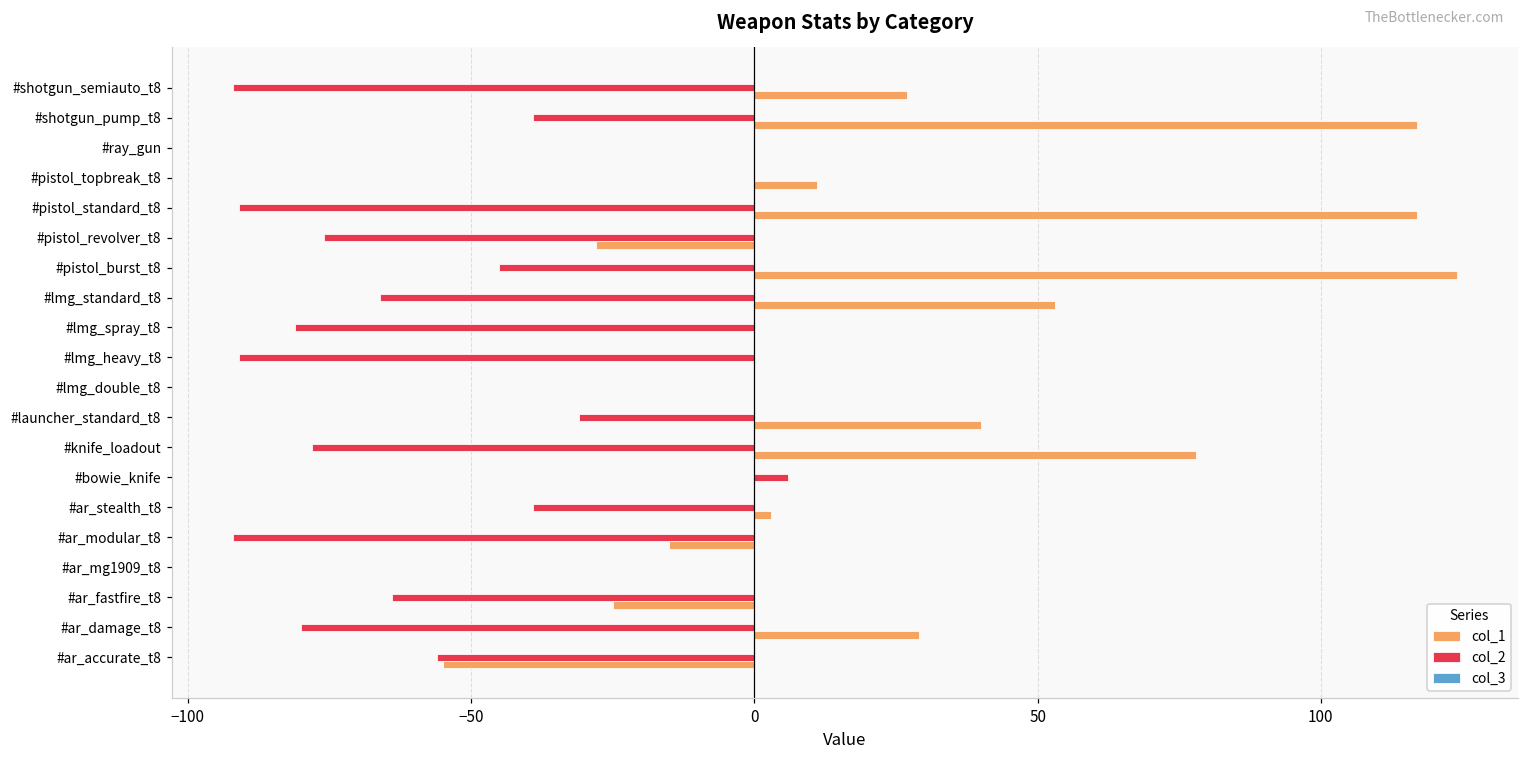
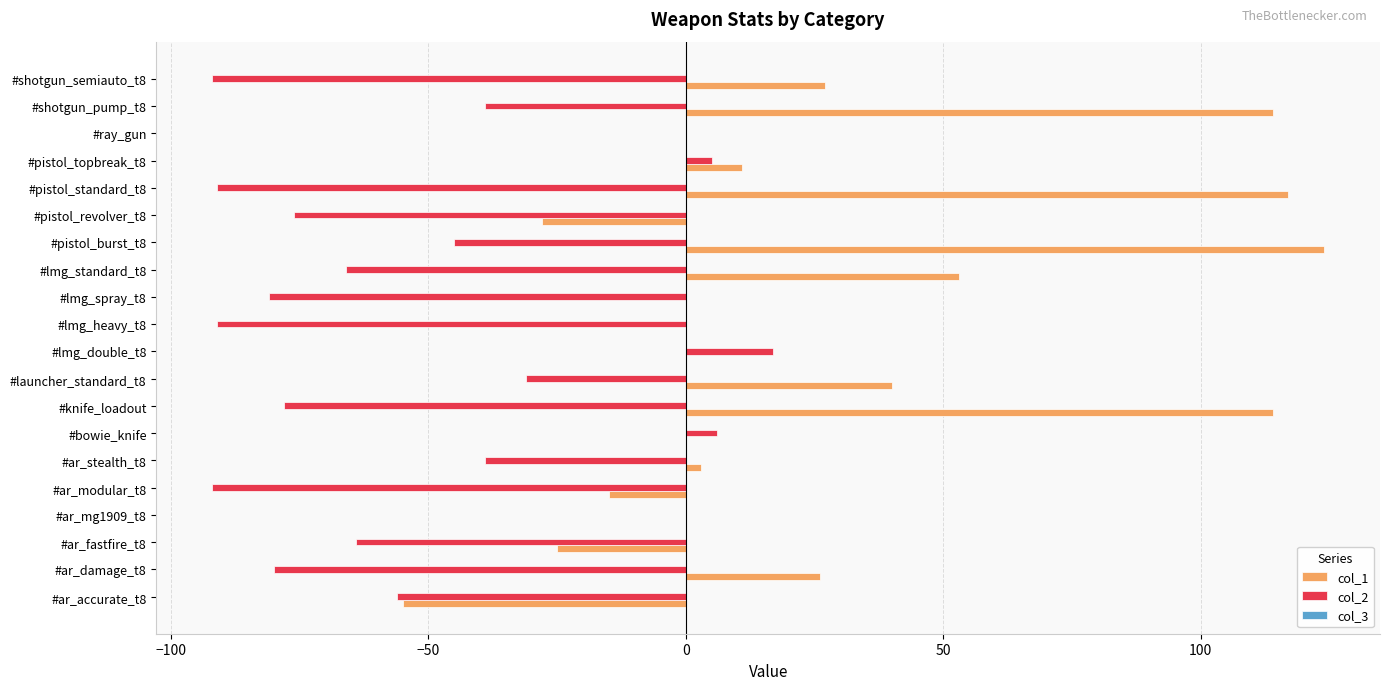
col_1, #shotgun_pump_t8: 117 -> 114
col_2, #pistol_topbreak_t8: 0 -> 5
col_2, #lmg_double_t8: 0 -> 17
col_1, #knife_loadout: 78 -> 114
col_1, #ar_damage_t8: 29 -> 26
